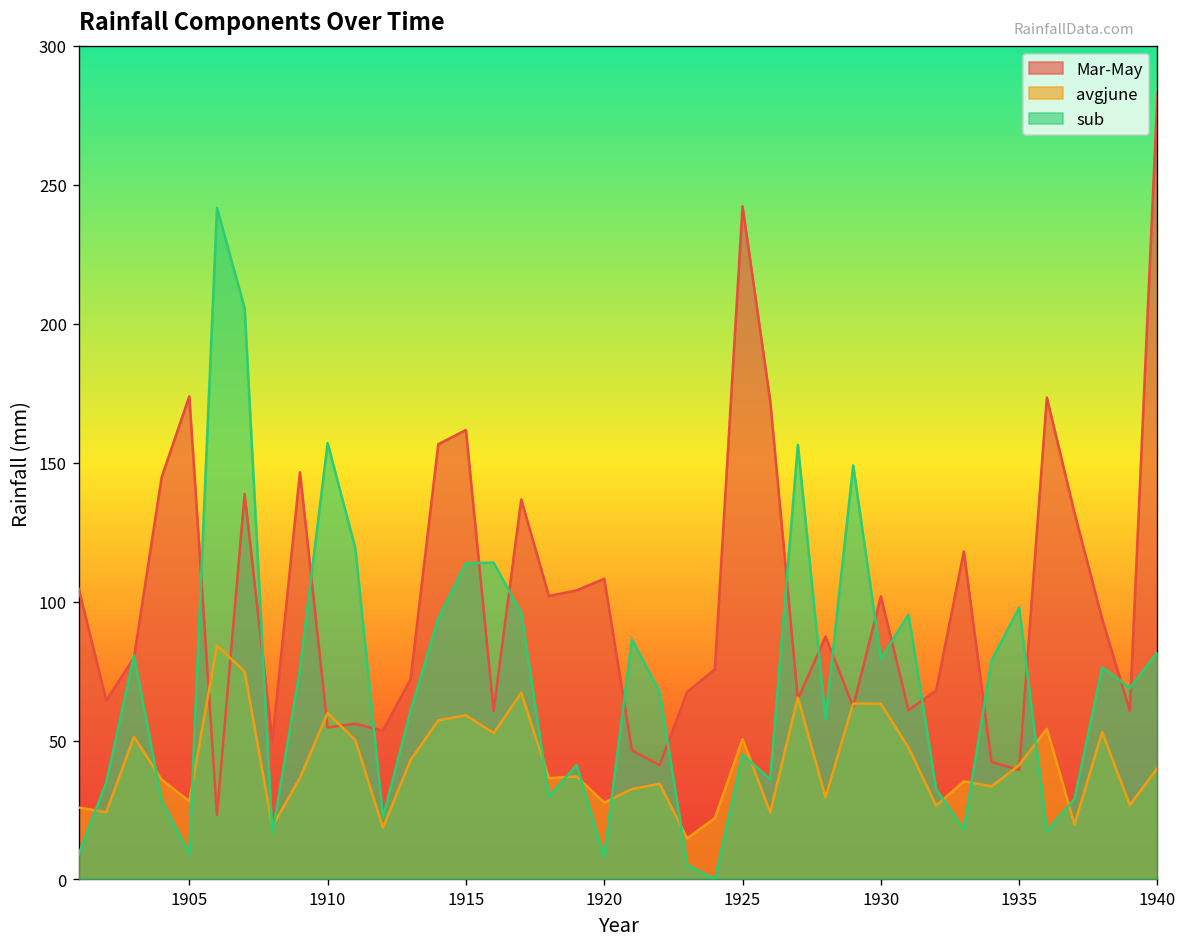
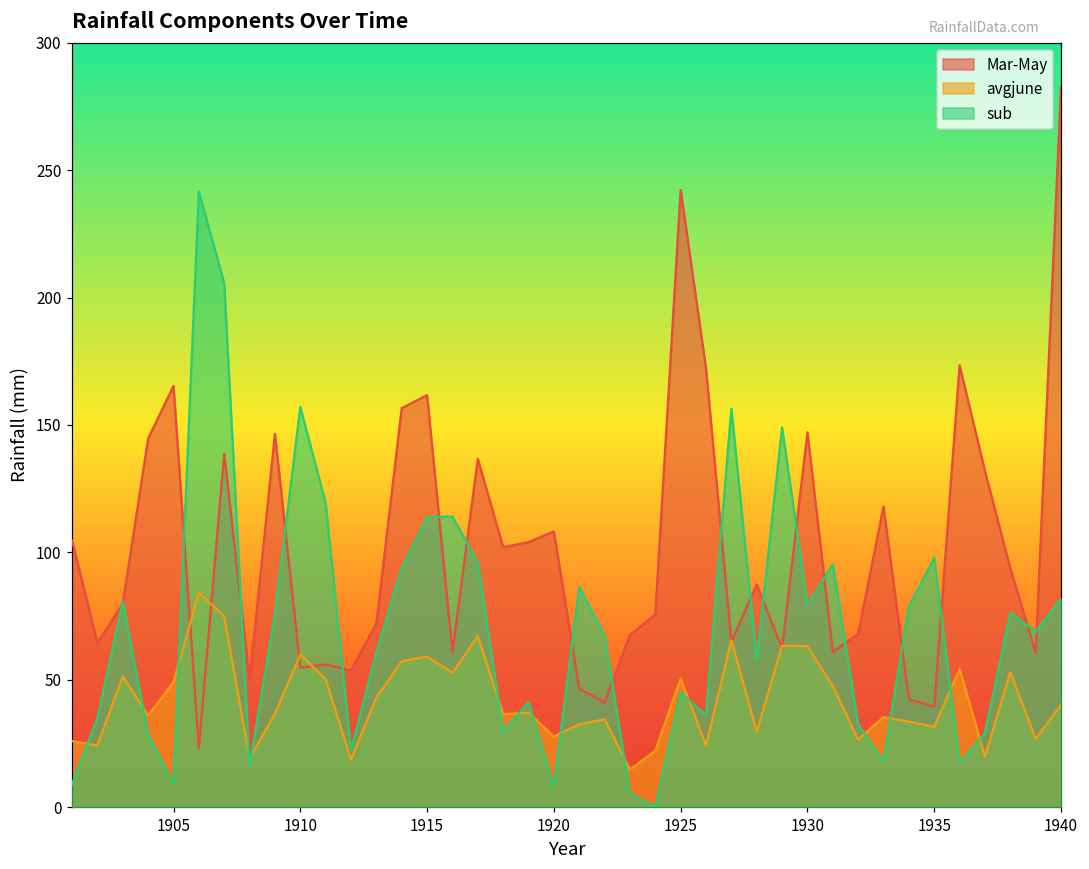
Mar-May, 1905: 174 -> 165
avgjune, 1905: 28 -> 49
Mar-May, 1930: 102 -> 147
avgjune, 1935: 41 -> 32
